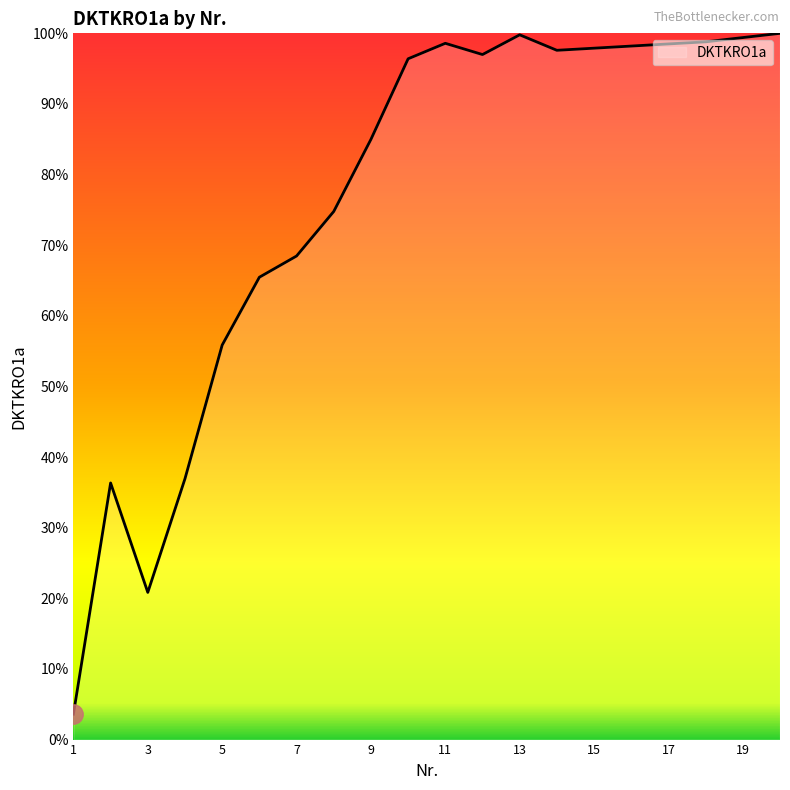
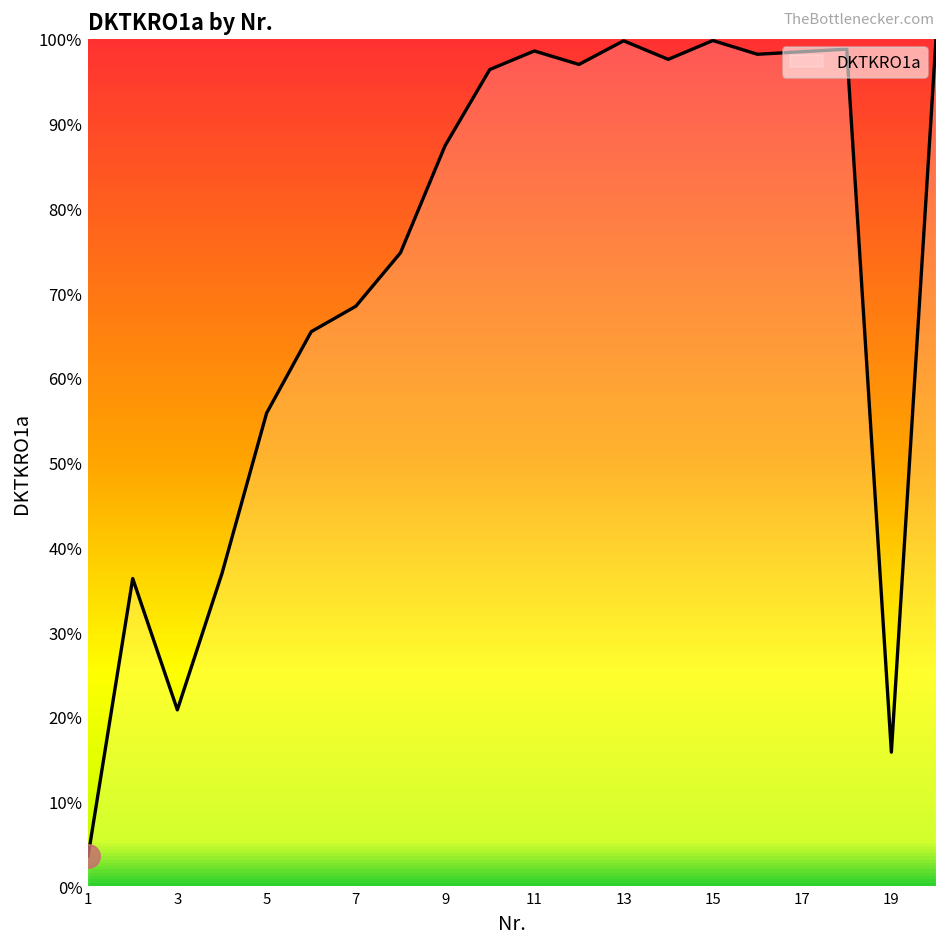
DKTKRO1a, 9: 85% -> 87%
DKTKRO1a, 15: 98% -> 100%
DKTKRO1a, 19: 99% -> 16%
